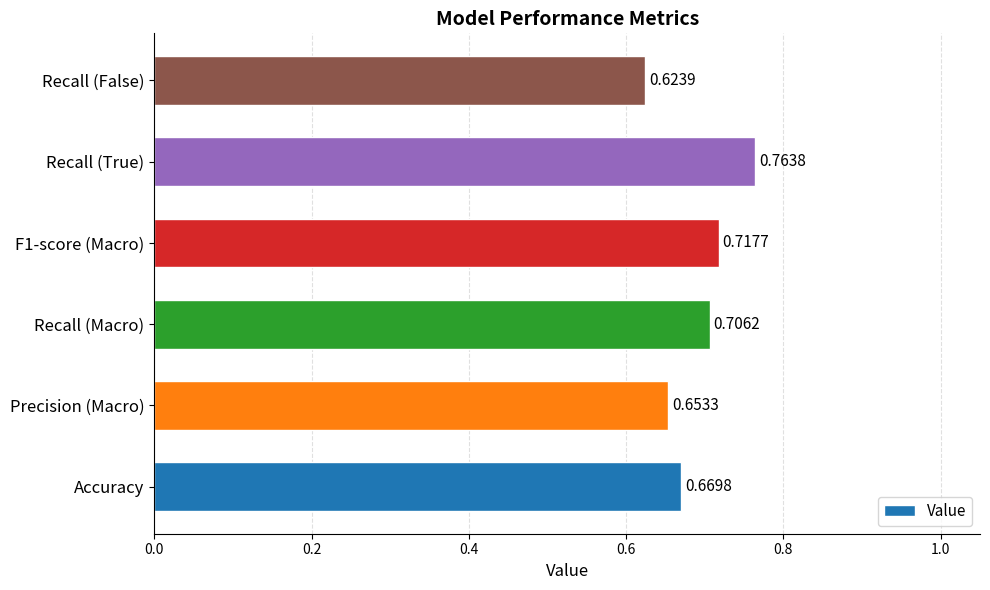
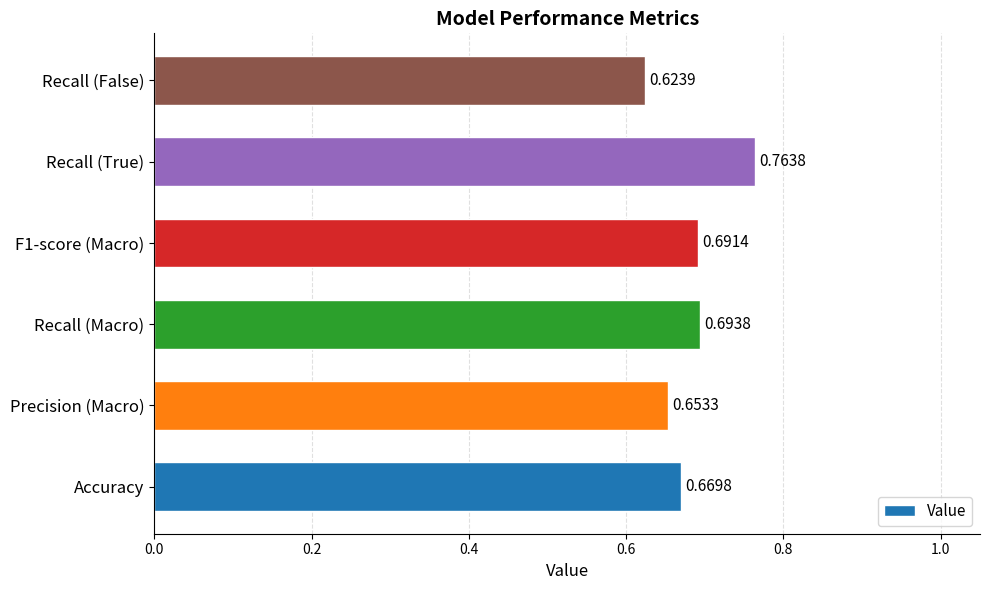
F1-score (Macro): 0.7177 -> 0.6914
Recall (Macro): 0.7062 -> 0.6938
